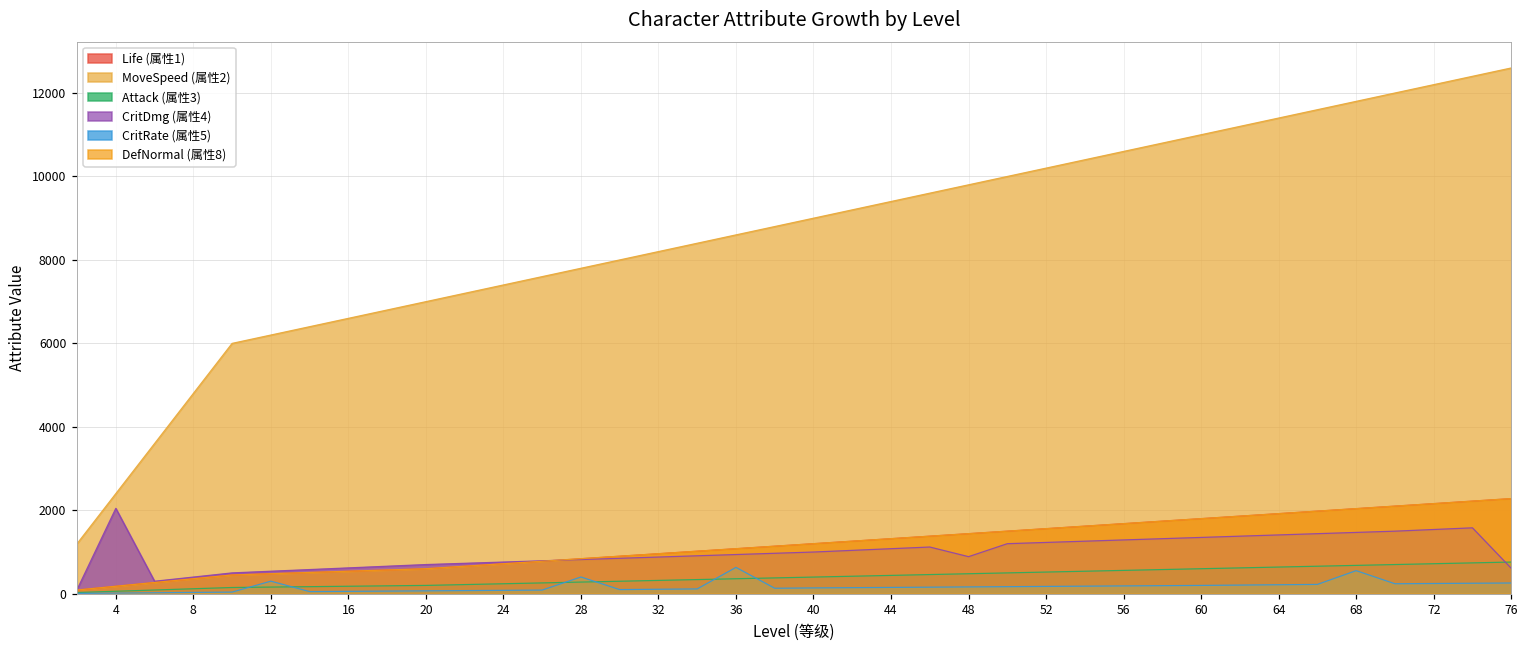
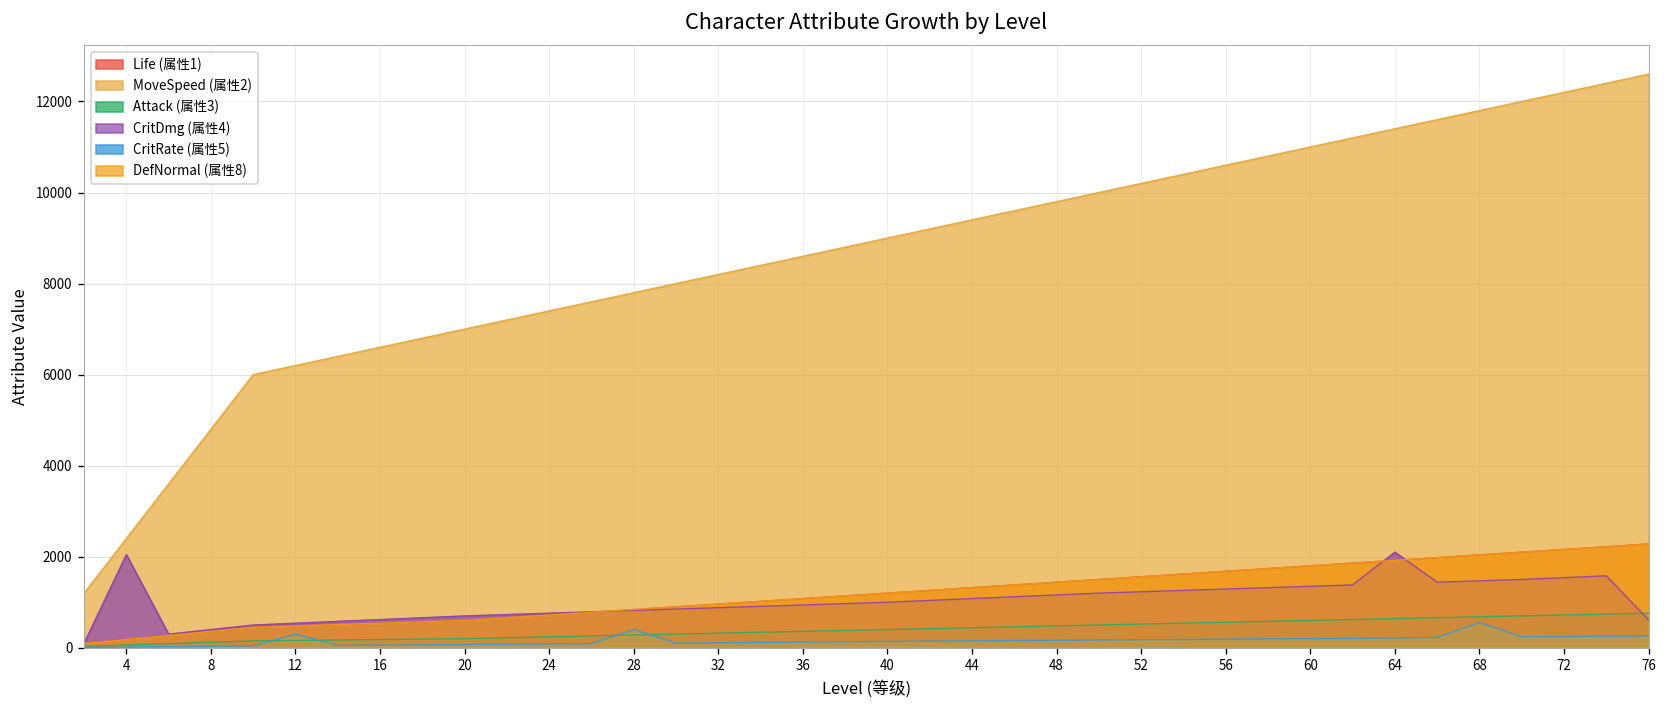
CritRate (属性5), 36: 600 -> 100
CritDmg (属性4), 48: 900 -> 1200
CritDmg (属性4), 64: 1400 -> 2100
